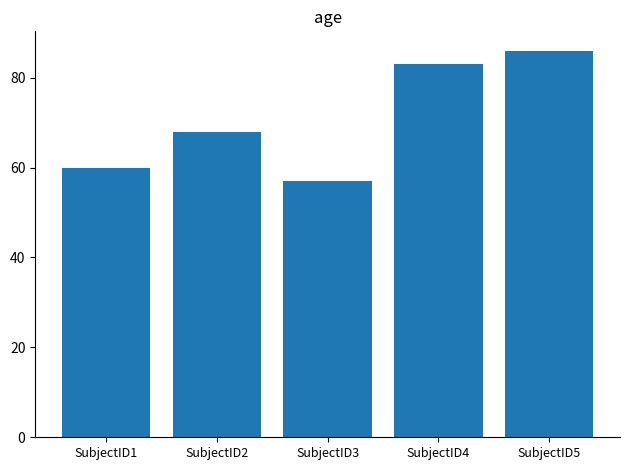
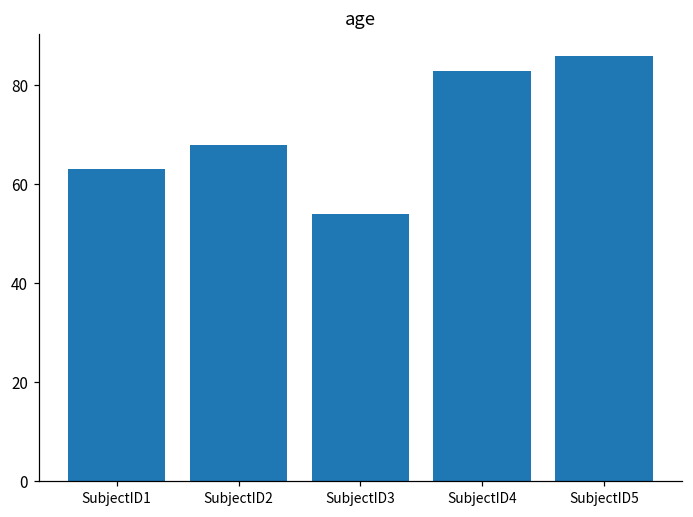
SubjectID1: 60 -> 63
SubjectID3: 57 -> 54
